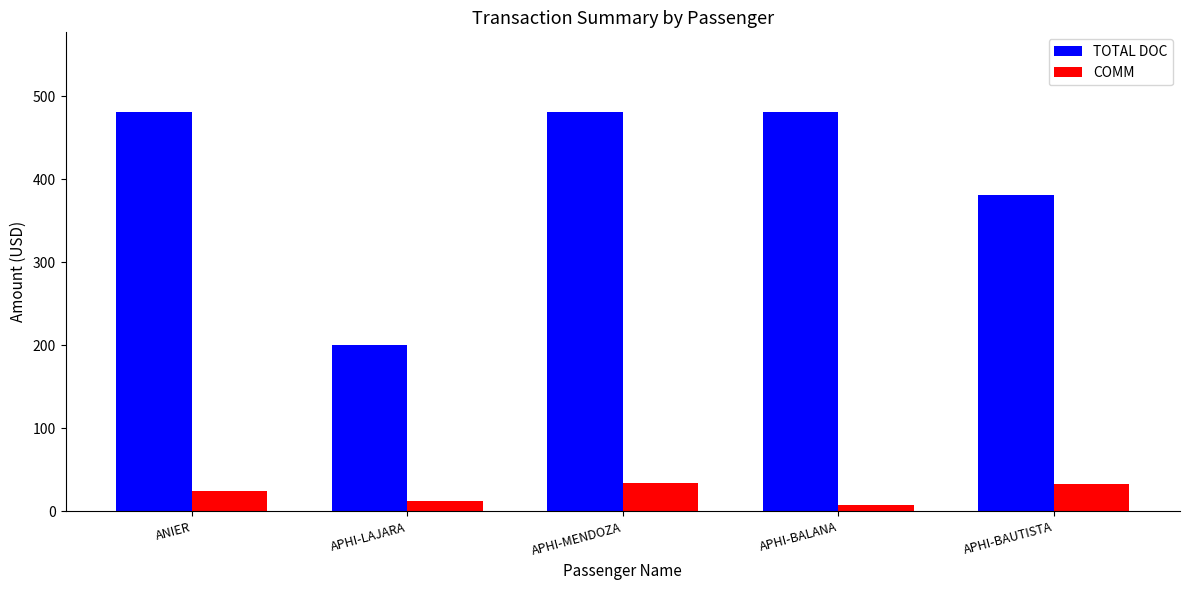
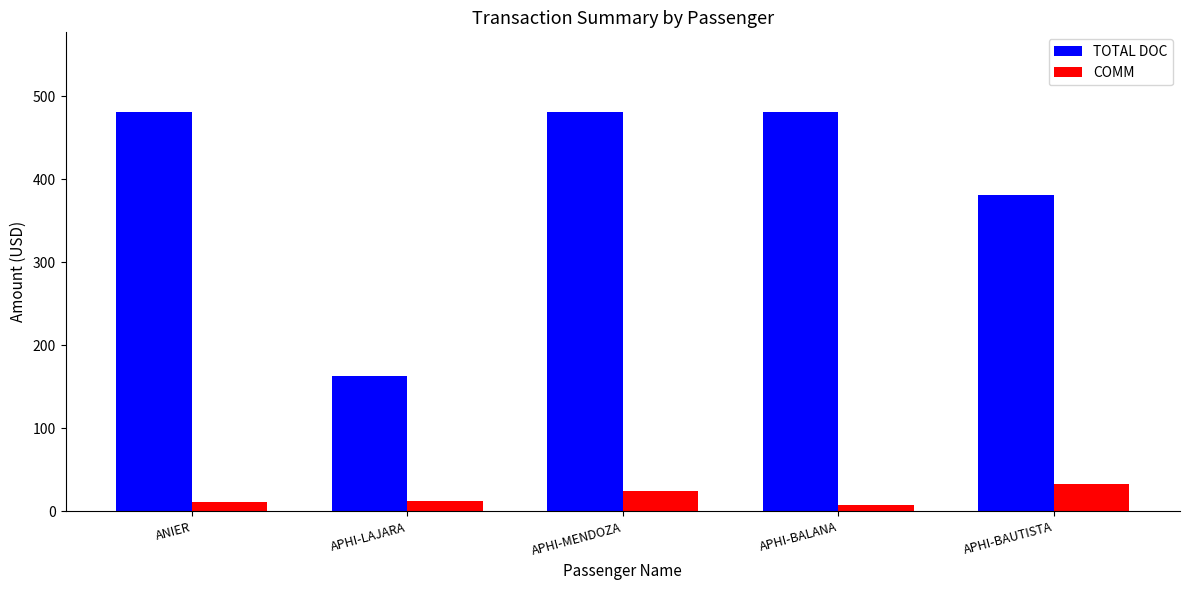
COMM, ANIER: 20 -> 10
TOTAL DOC, APHI-LAJARA: 200 -> 160
COMM, APHI-MENDOZA: 30 -> 20
